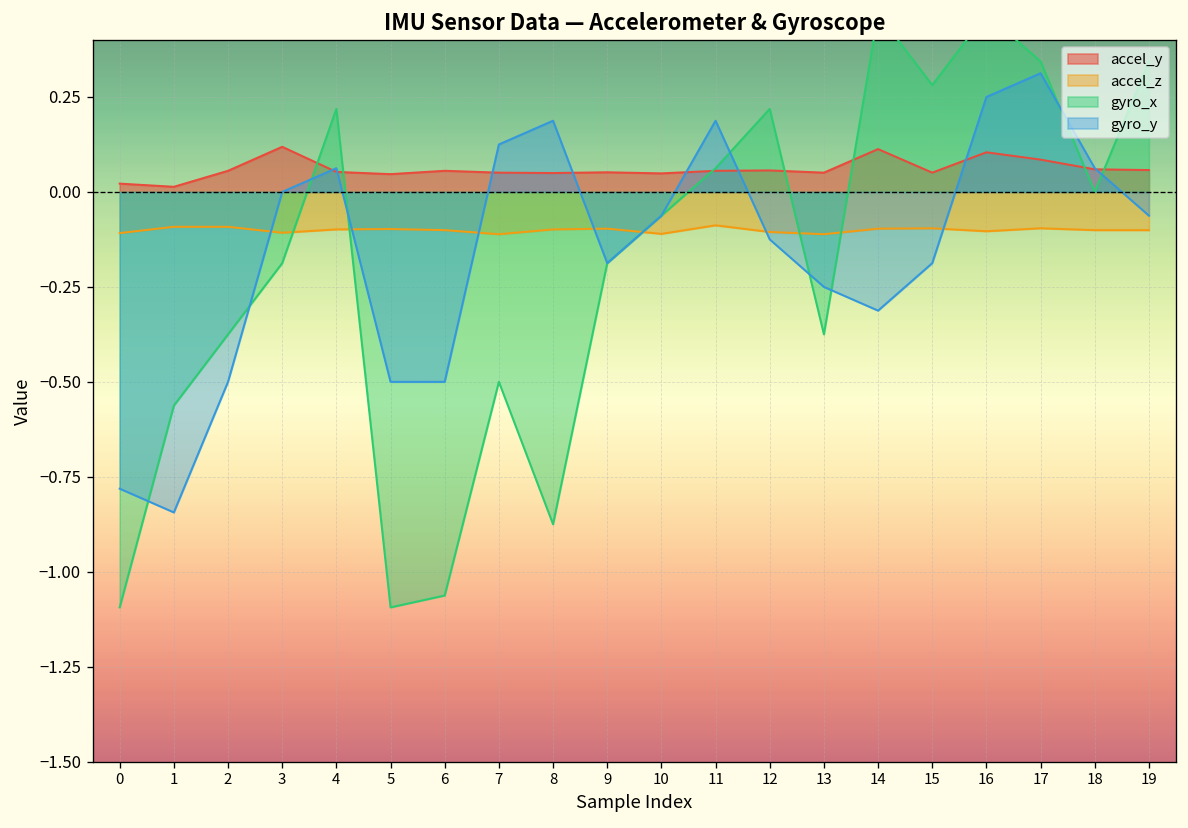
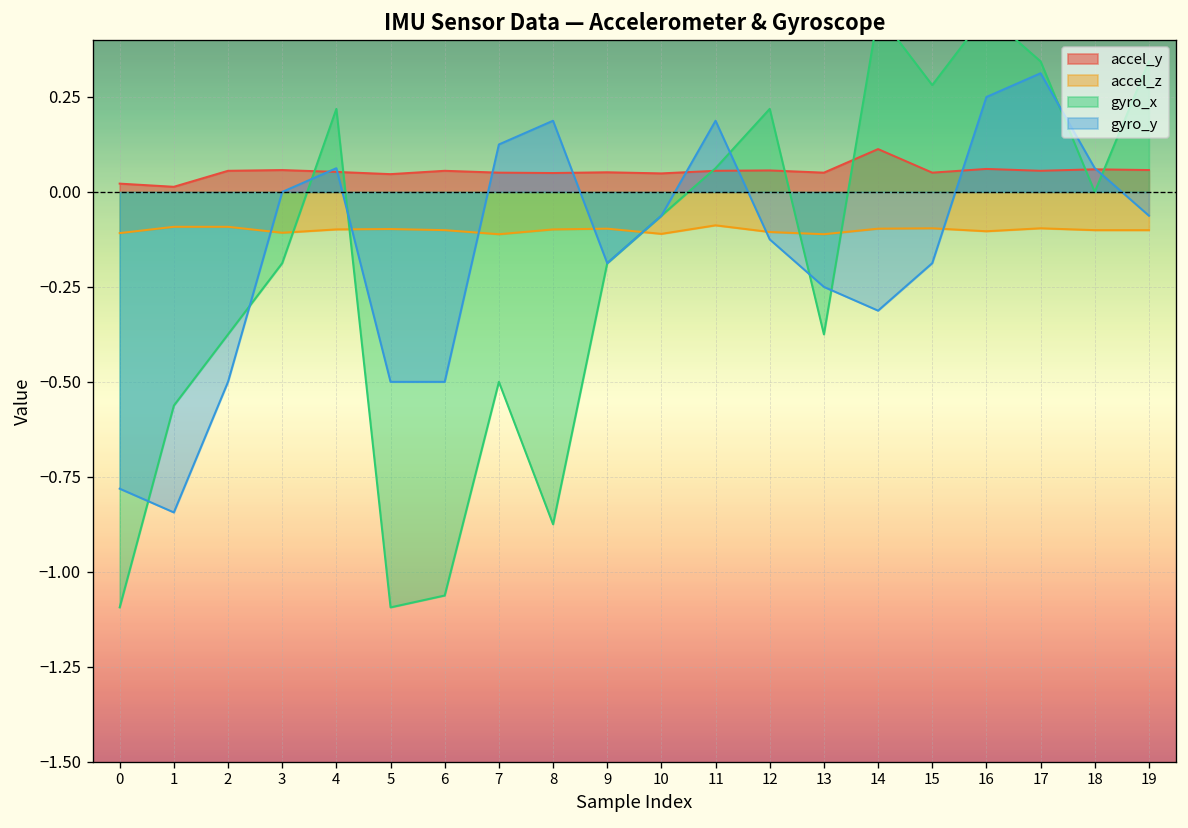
accel_y, 3: 0.12 -> 0.06
accel_y, 16: 0.10 -> 0.06
accel_y, 17: 0.09 -> 0.06
